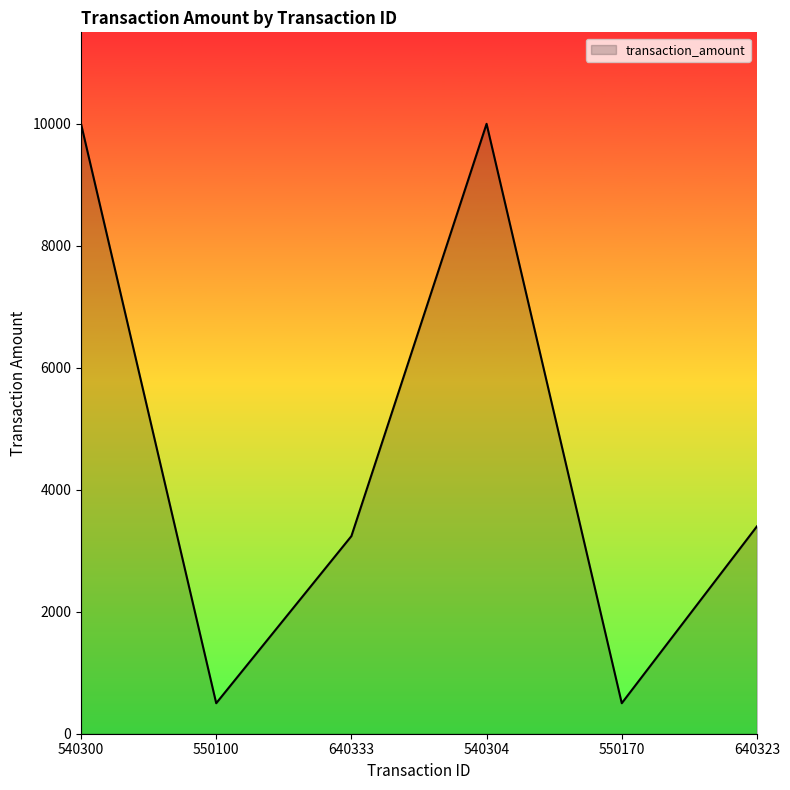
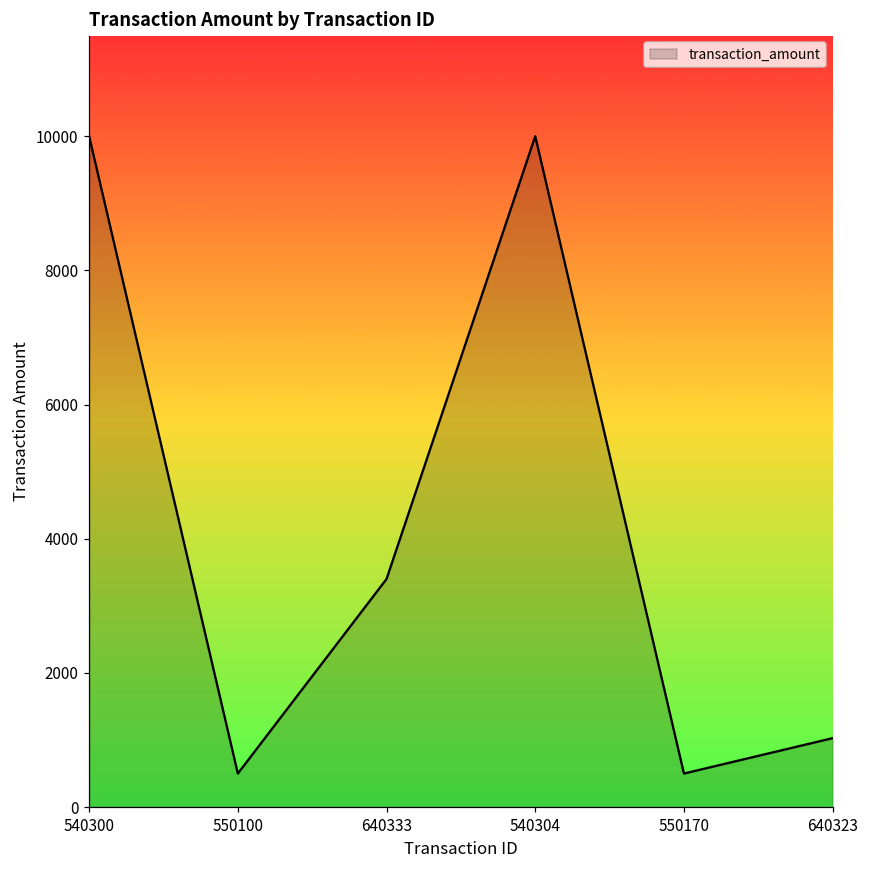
640333: 3200 -> 3400
640323: 3400 -> 1000
